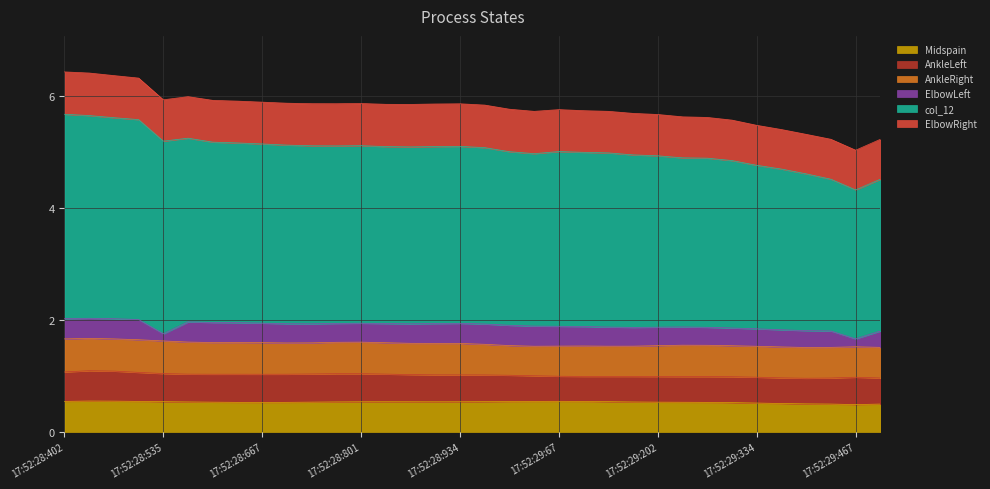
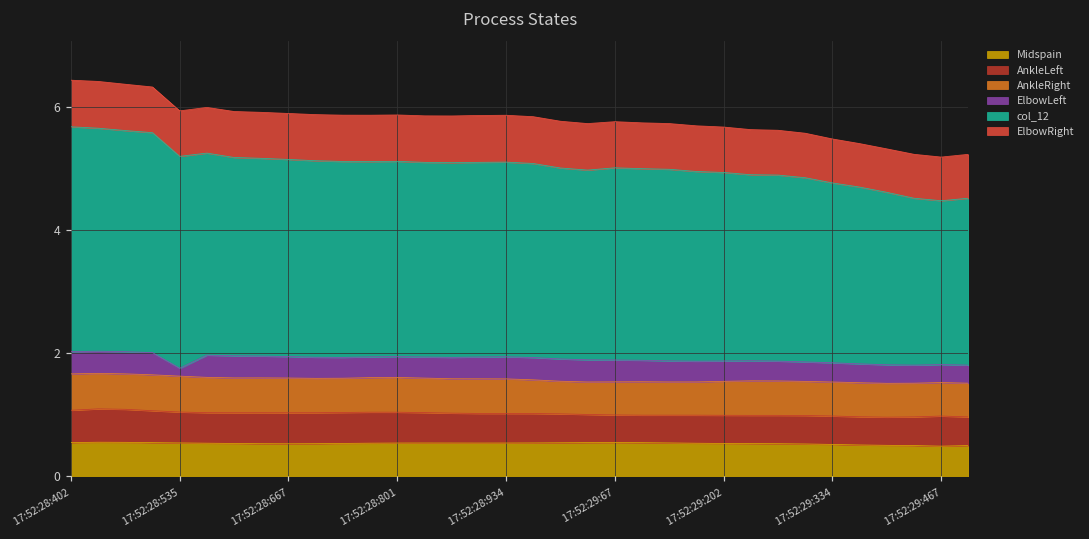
ElbowLeft, 17:52:29:467: 0.1 -> 0.3
